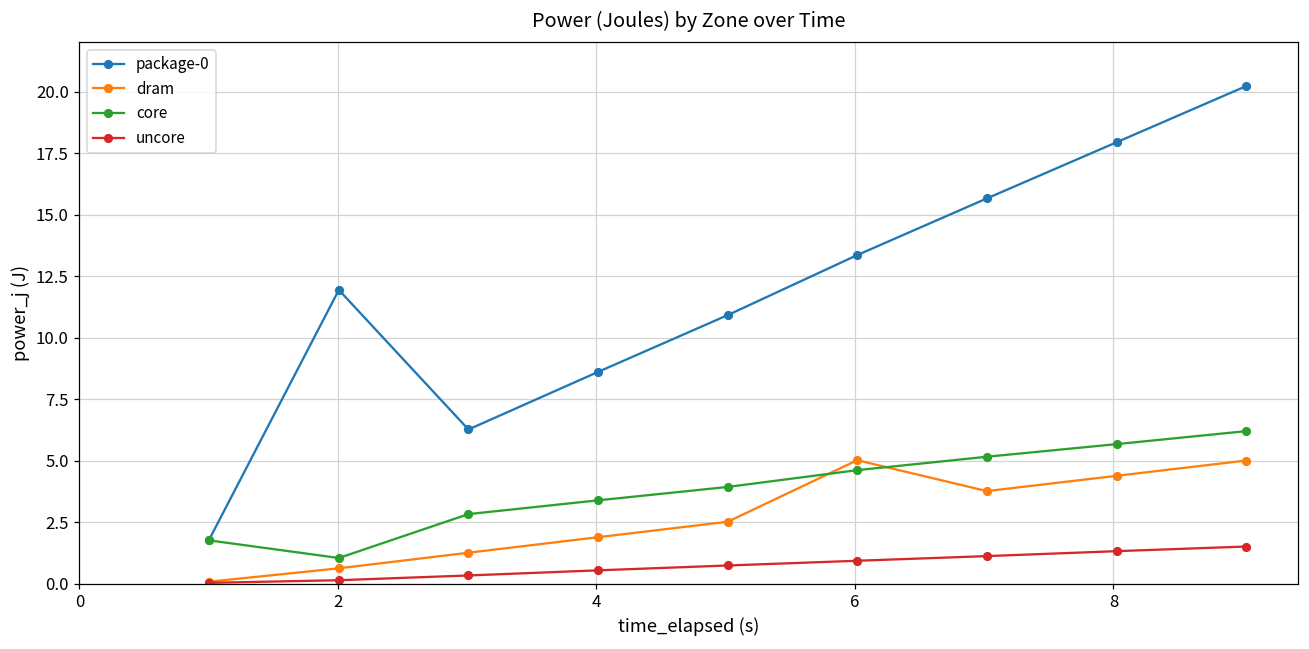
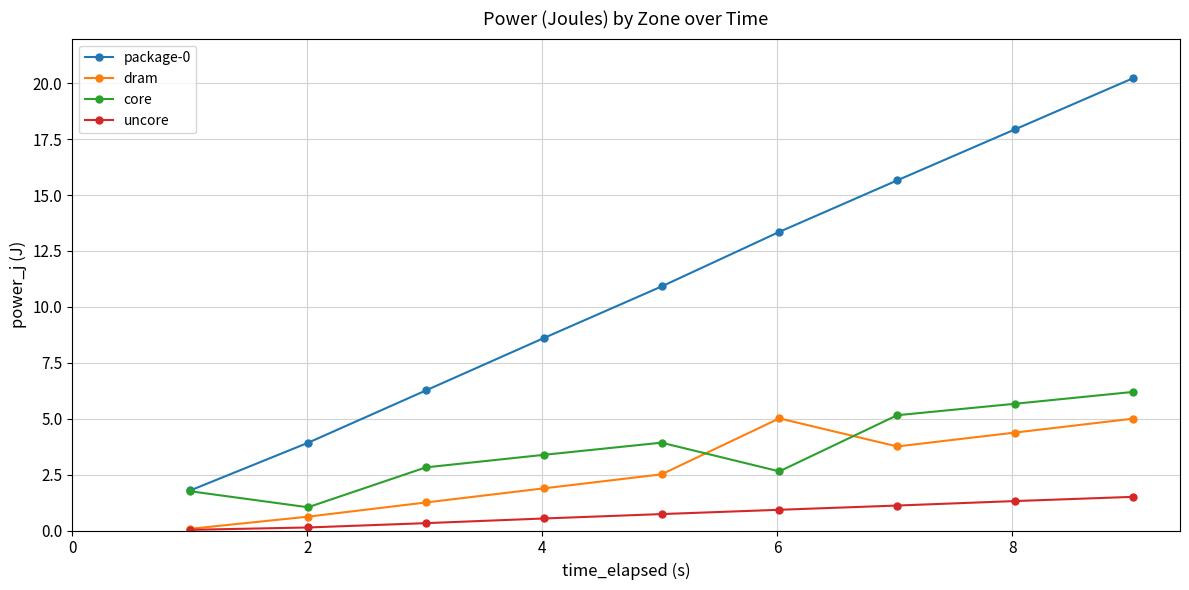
package-0, 2: 11.9 -> 3.9
core, 6: 4.6 -> 2.6
